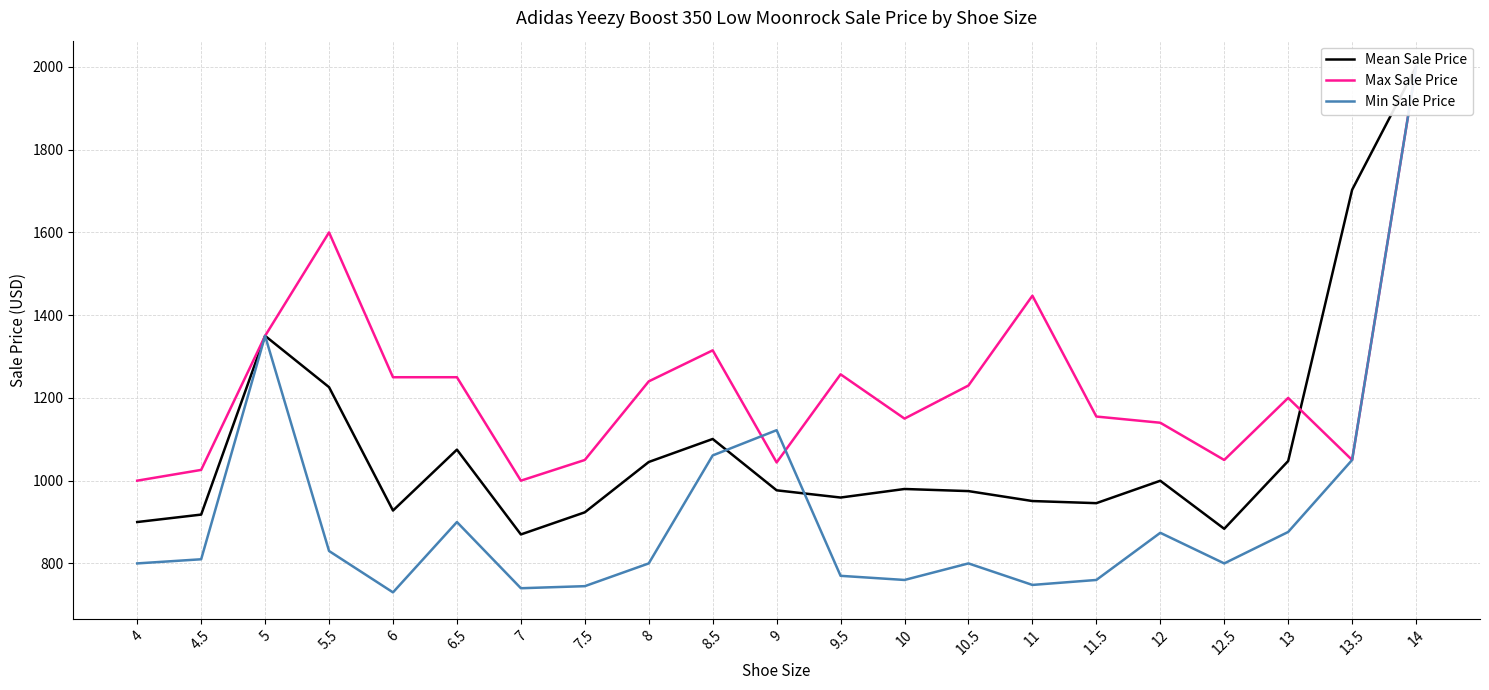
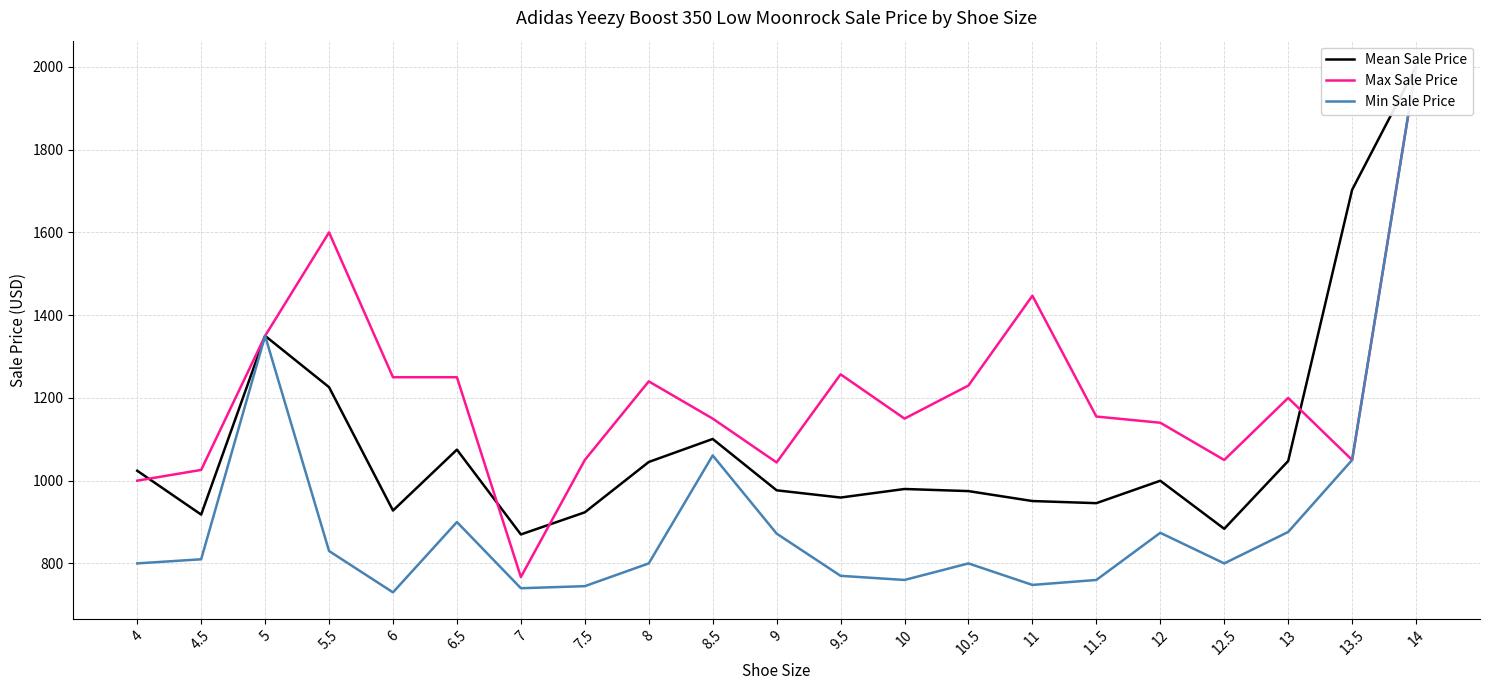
Mean Sale Price, 4: 900 -> 1020
Max Sale Price, 7: 1000 -> 770
Max Sale Price, 8.5: 1320 -> 1150
Min Sale Price, 9: 1120 -> 870
